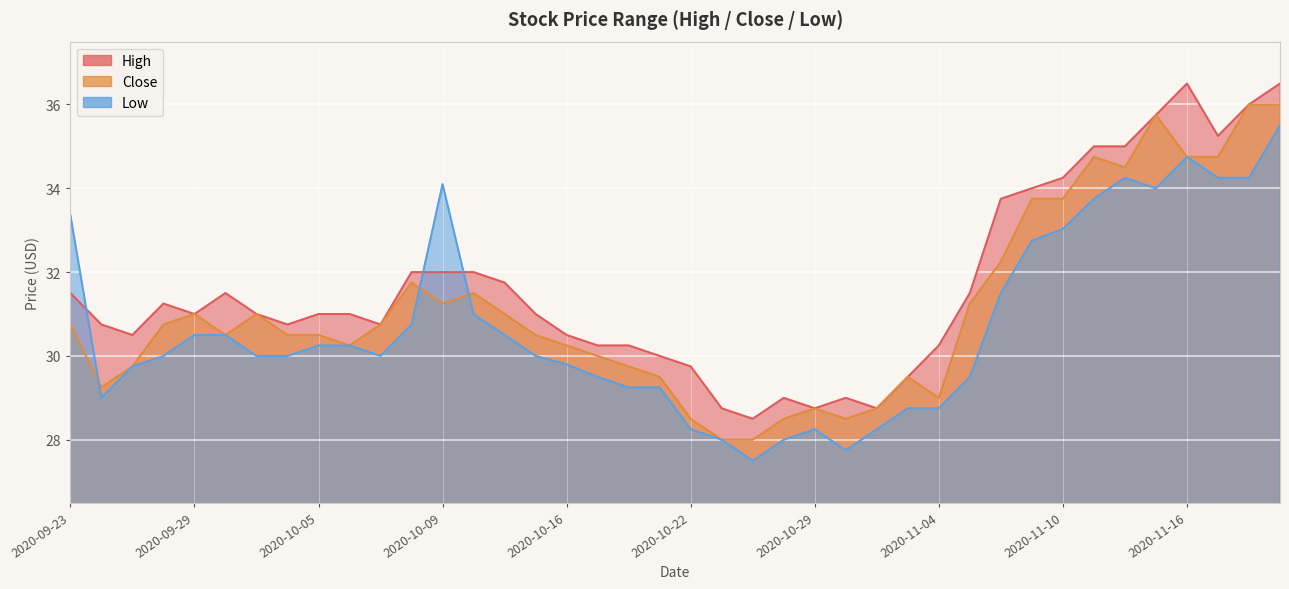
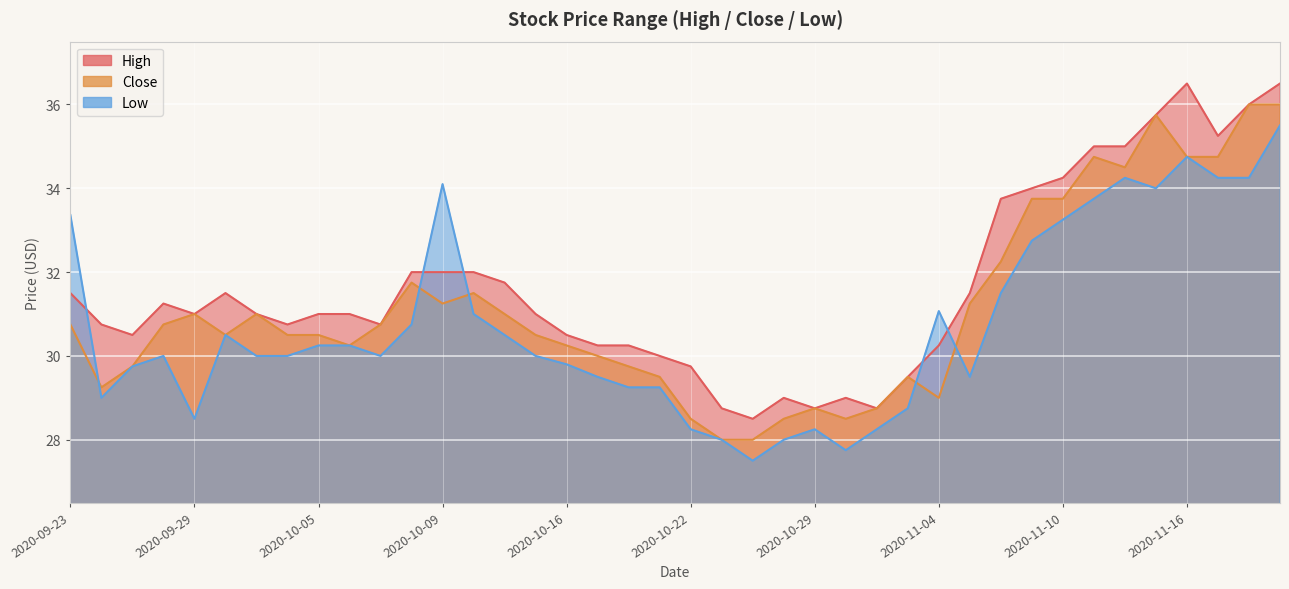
Low, 2020-09-29: 30.5 -> 28.5
Low, 2020-11-04: 28.8 -> 31.1
Low, 2020-11-10: 33.0 -> 33.3
